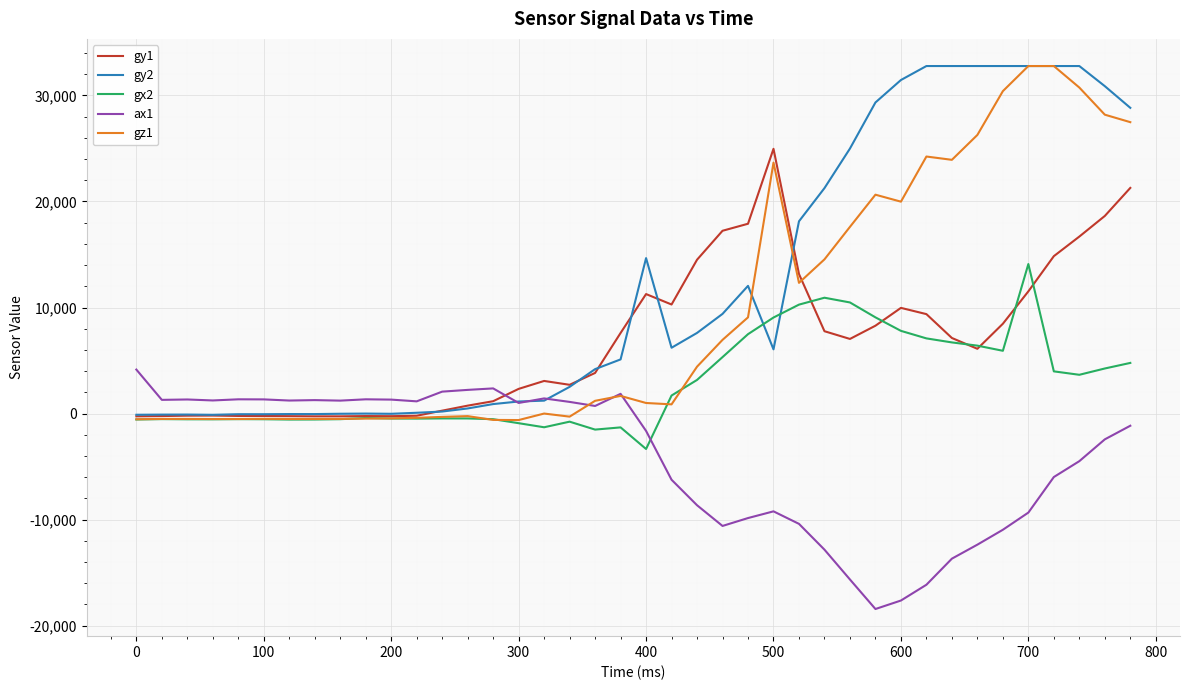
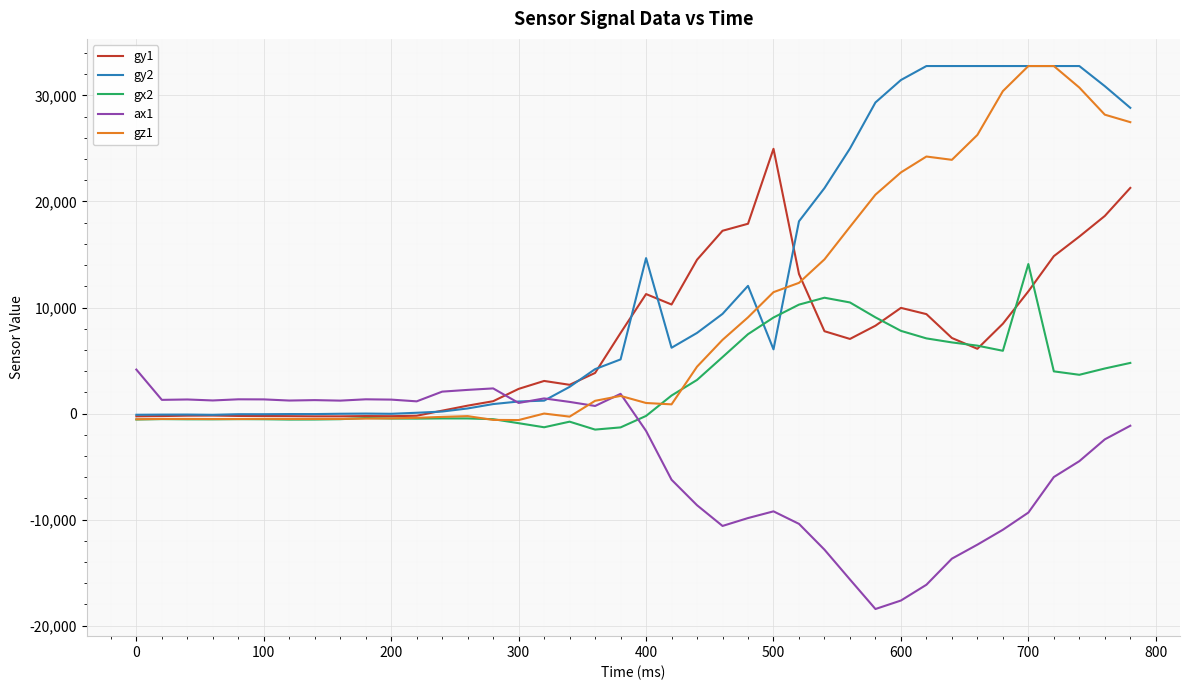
gx2, 400: -3,300 -> -200
gz1, 500: 23,700 -> 11,400
gz1, 600: 20,000 -> 22,700
